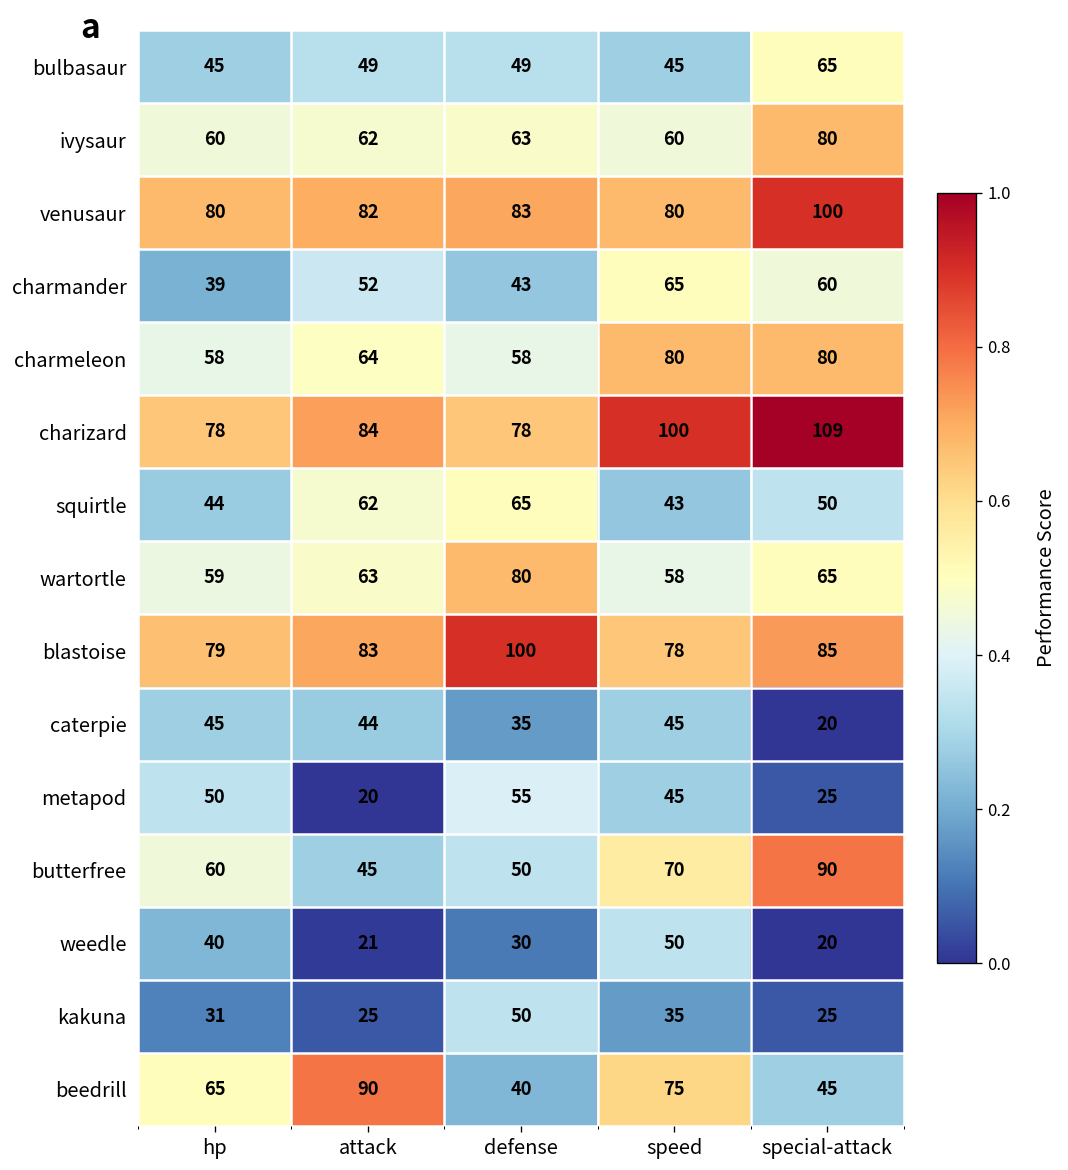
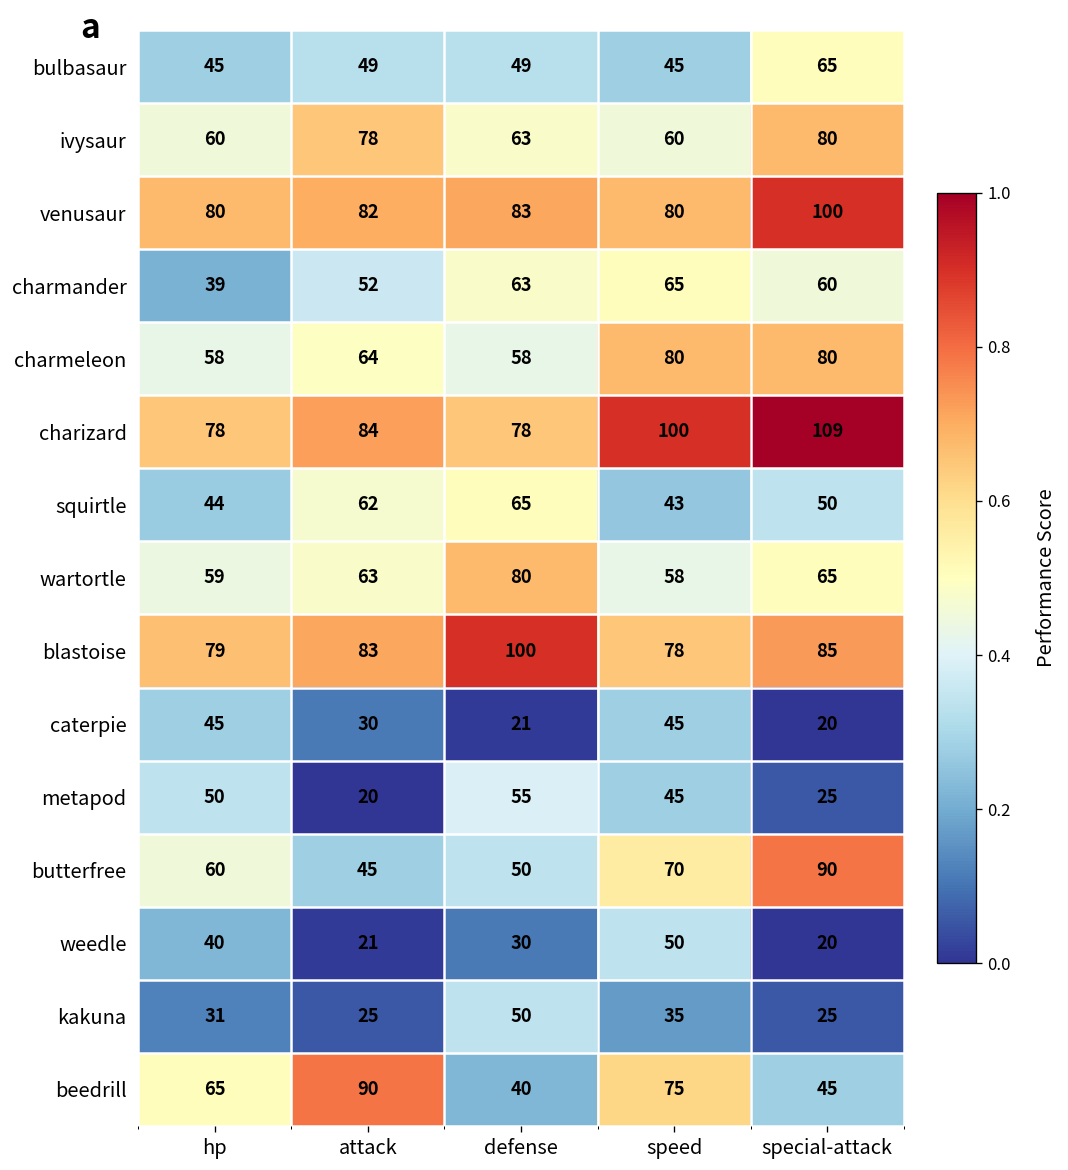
ivysaur, attack: 62 -> 78
charmander, defense: 43 -> 63
caterpie, attack: 44 -> 30
caterpie, defense: 35 -> 21
